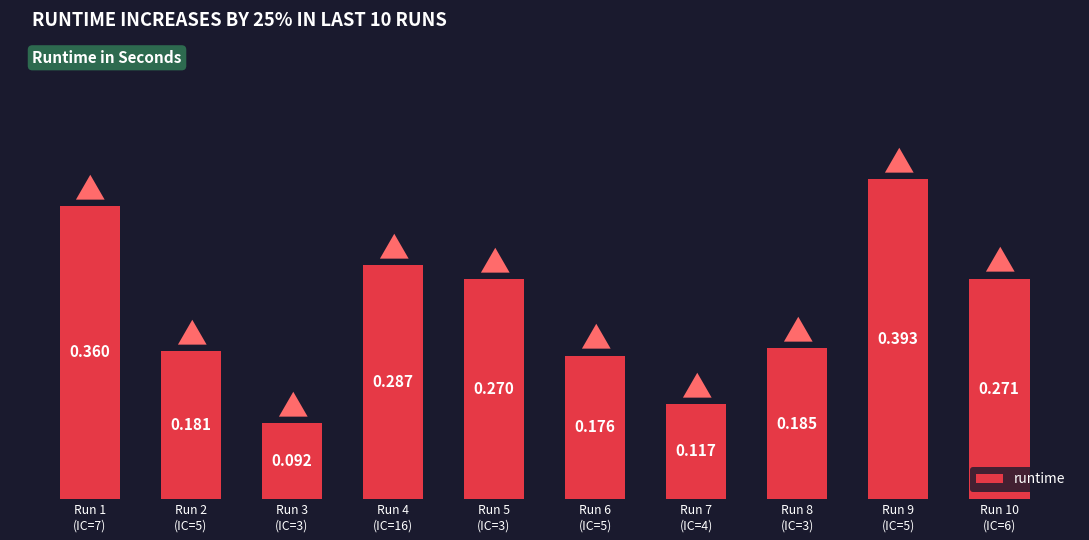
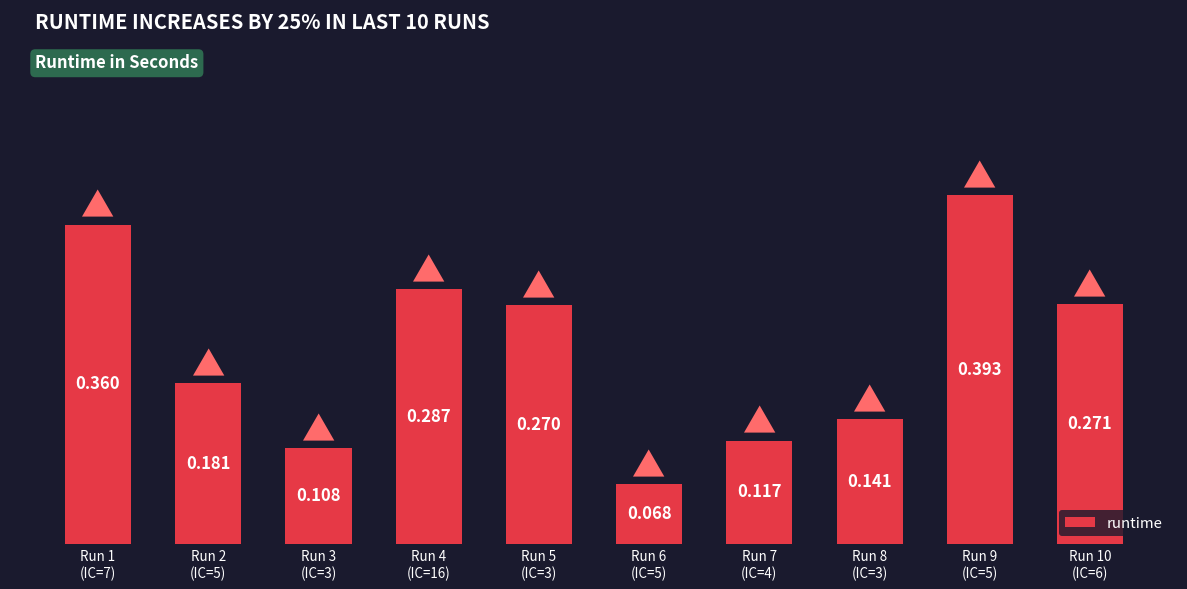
Run 3 (IC=3): 0.092 -> 0.108
Run 6 (IC=5): 0.176 -> 0.068
Run 8 (IC=3): 0.185 -> 0.141
